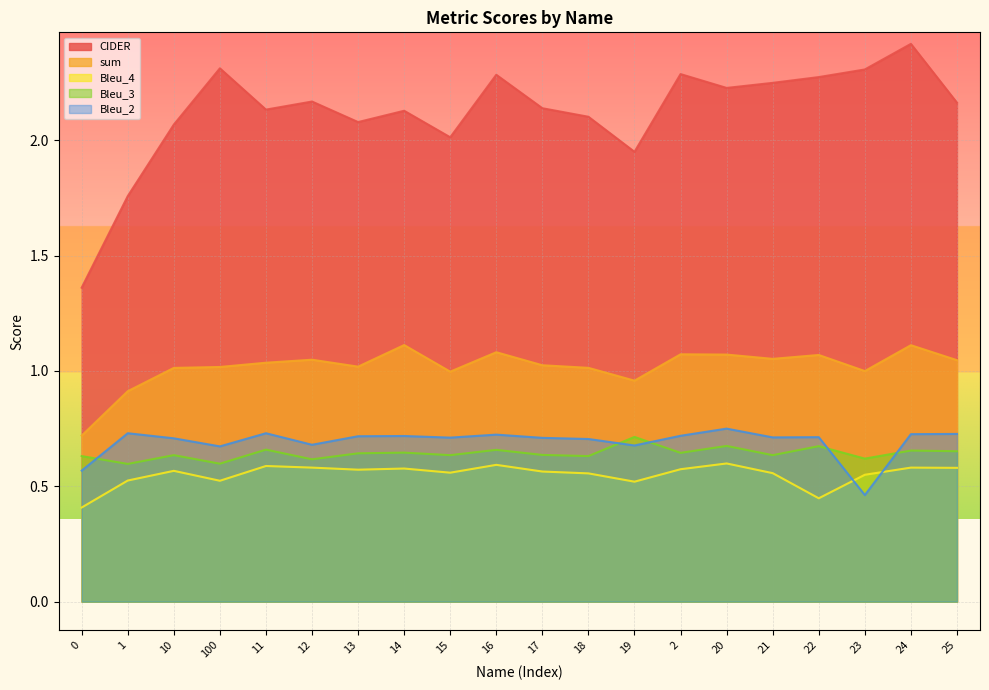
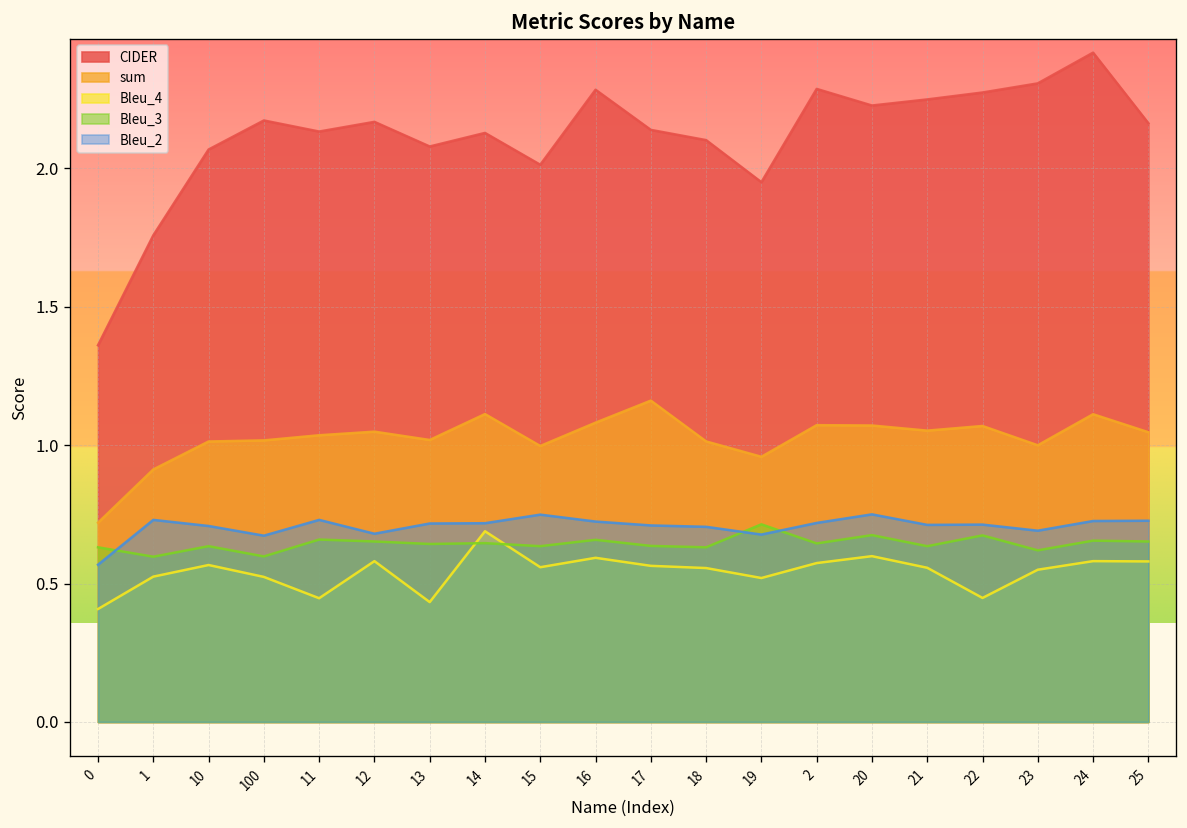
CIDER, 100: 2.31 -> 2.17
Bleu_4, 11: 0.59 -> 0.45
Bleu_3, 12: 0.62 -> 0.65
Bleu_4, 13: 0.57 -> 0.43
Bleu_4, 14: 0.58 -> 0.69
Bleu_2, 15: 0.71 -> 0.75
sum, 17: 1.02 -> 1.16
Bleu_2, 23: 0.46 -> 0.69
